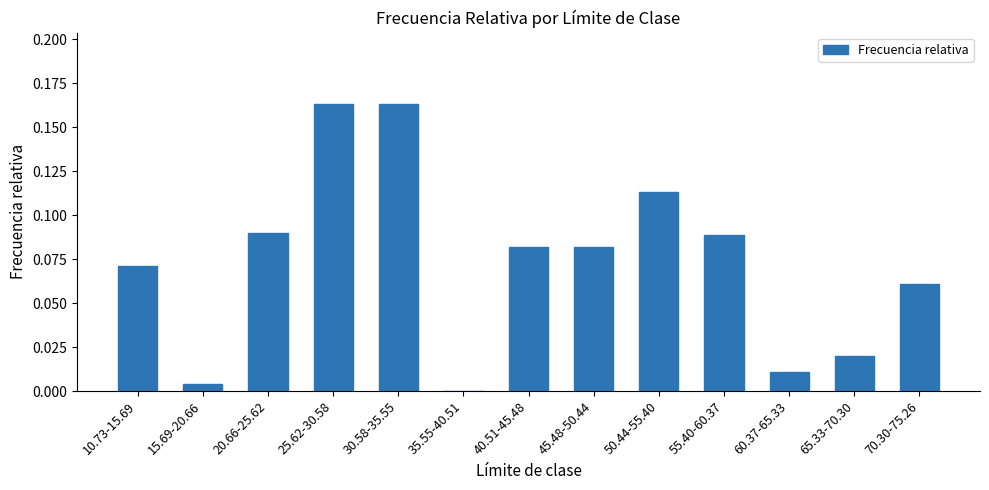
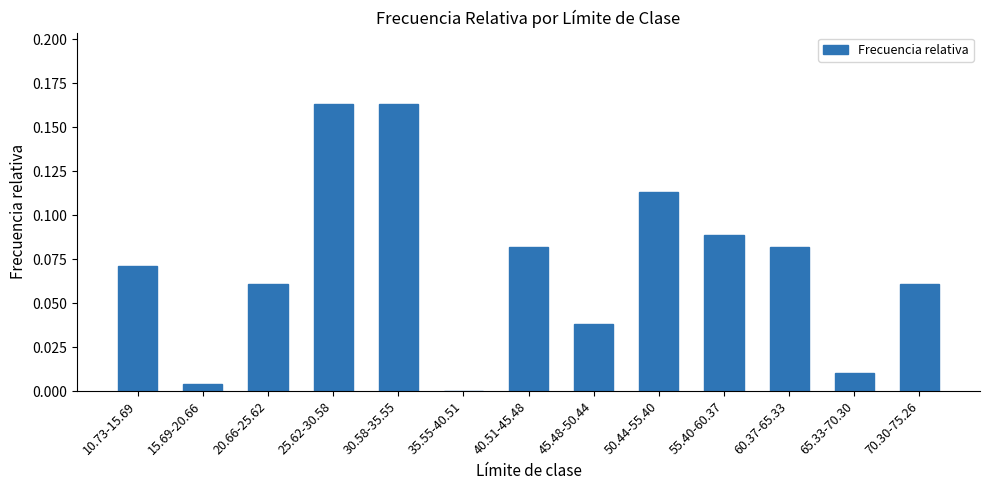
20.66-25.62: 0.090 -> 0.061
45.48-50.44: 0.082 -> 0.038
60.37-65.33: 0.011 -> 0.082
65.33-70.30: 0.02 -> 0.01
